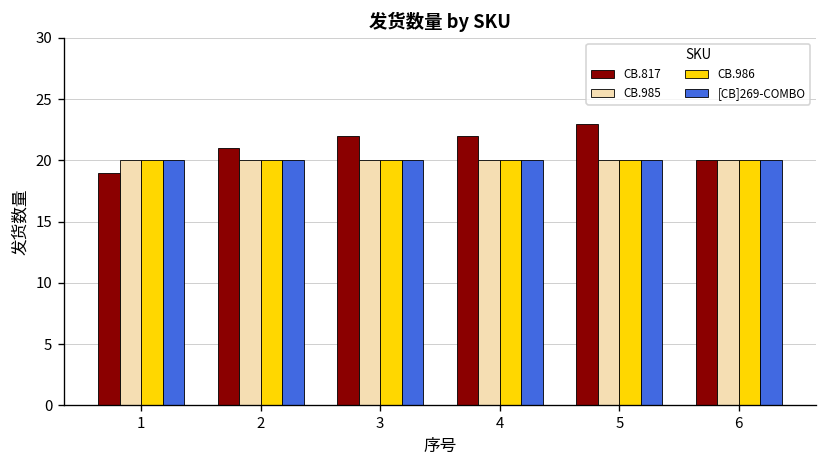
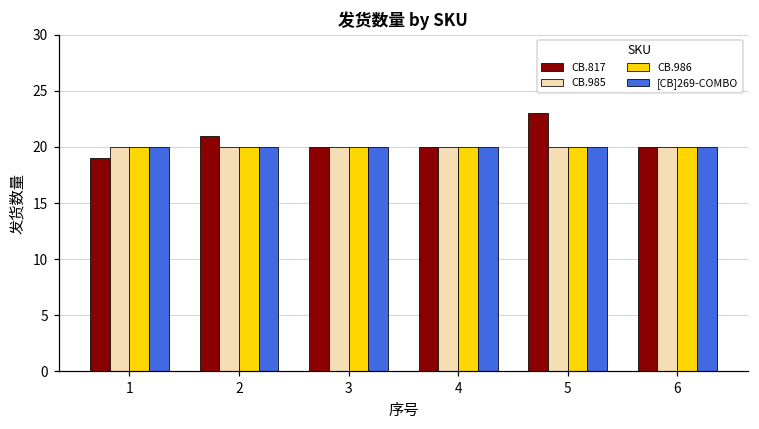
CB.817, 3: 22 -> 20
CB.817, 4: 22 -> 20
